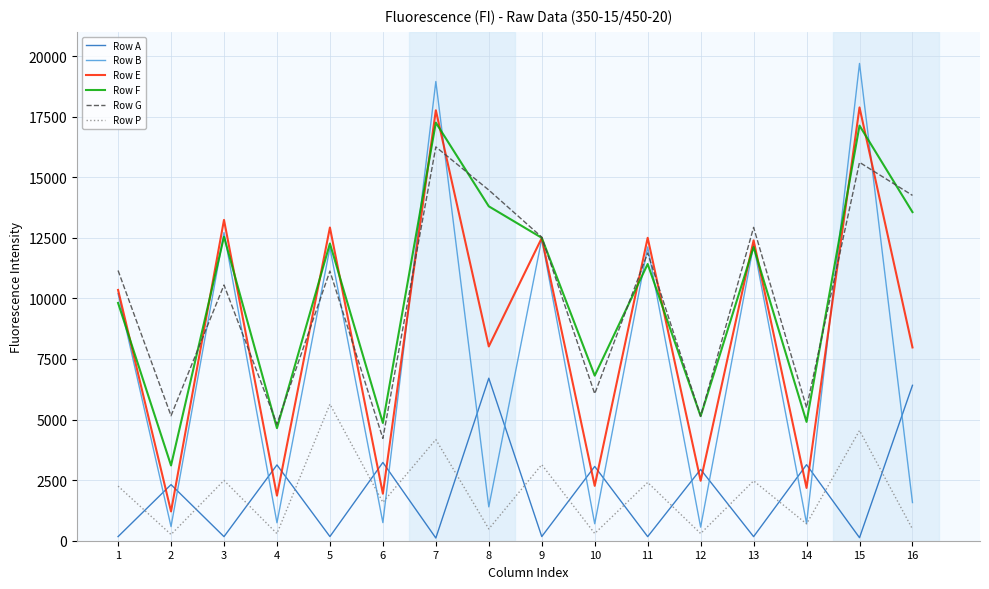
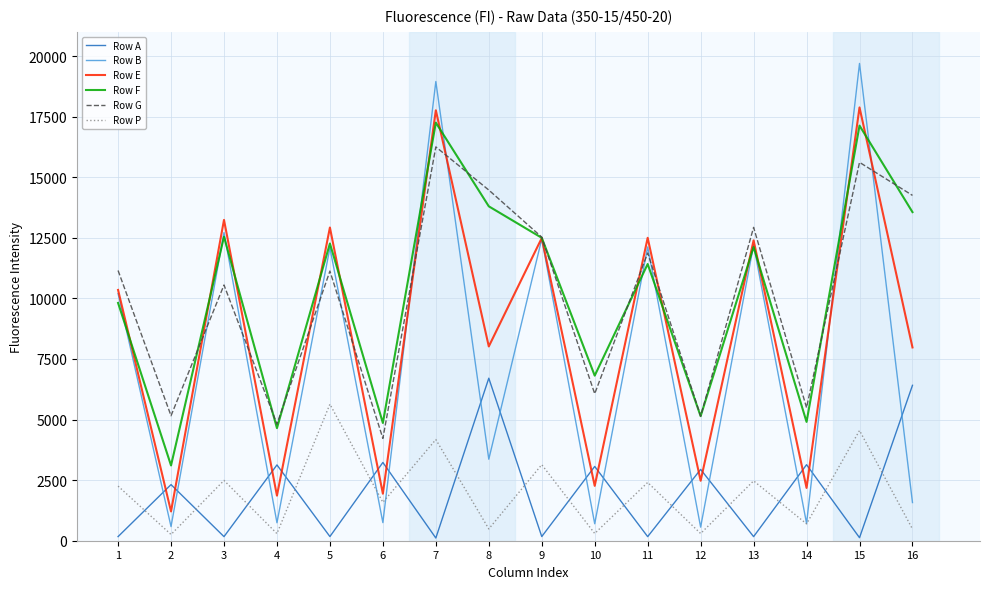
Row B, 8: 1400 -> 3400
